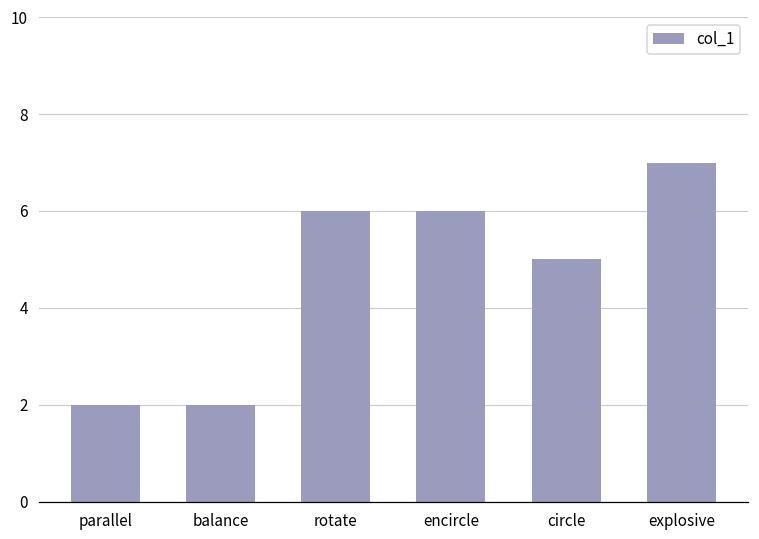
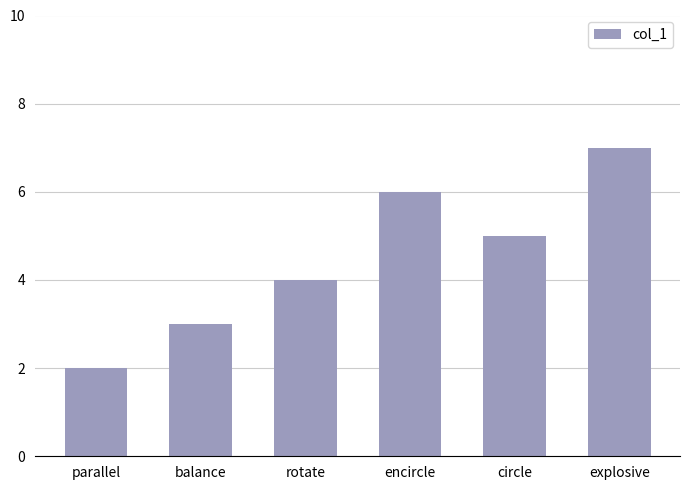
balance: 2 -> 3
rotate: 6 -> 4
